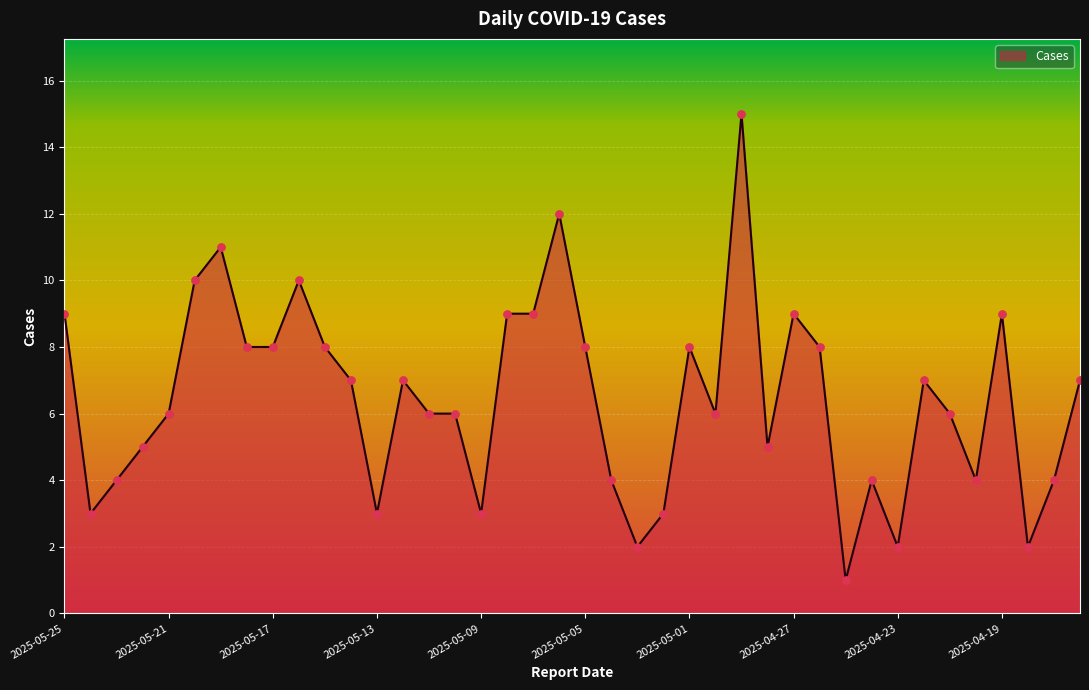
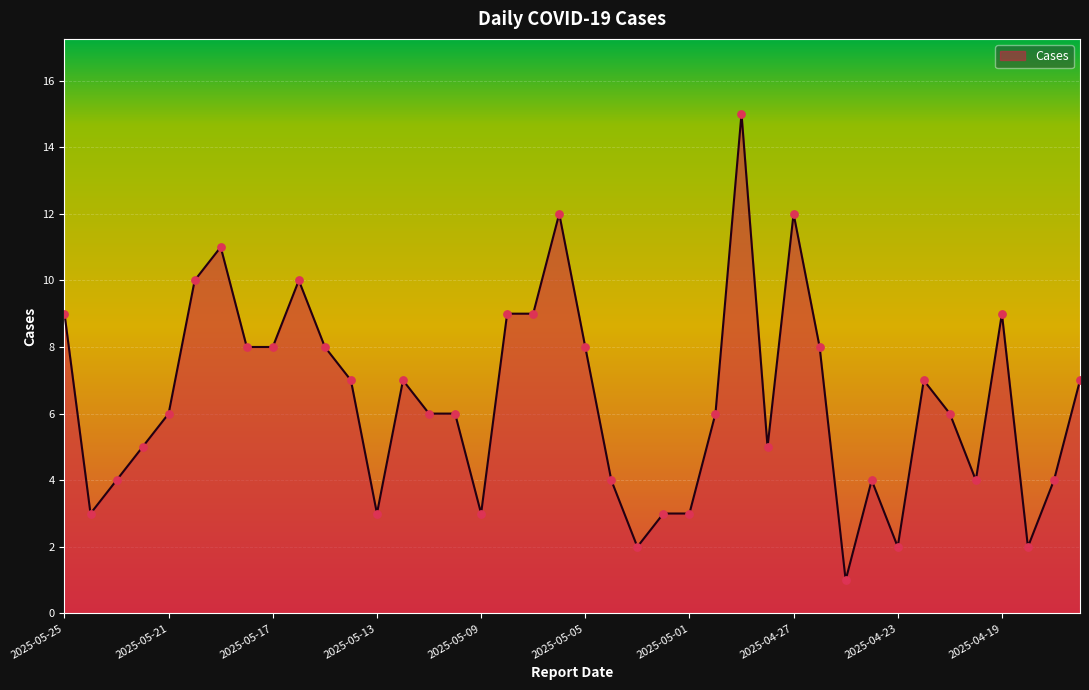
2025-05-01: 8 -> 3
2025-04-27: 9 -> 12
